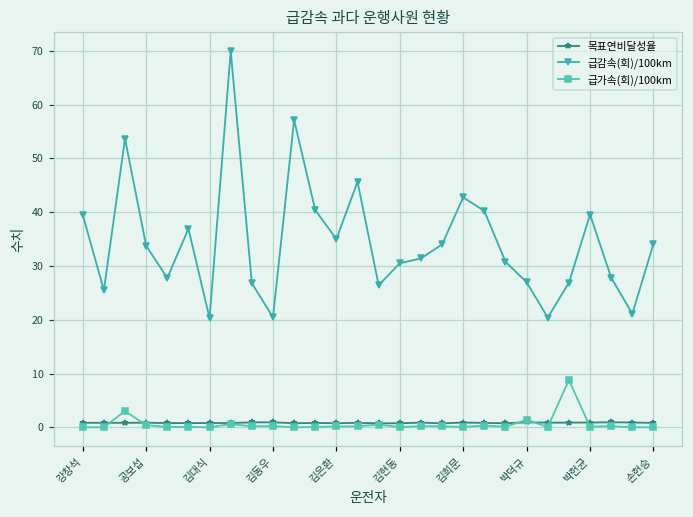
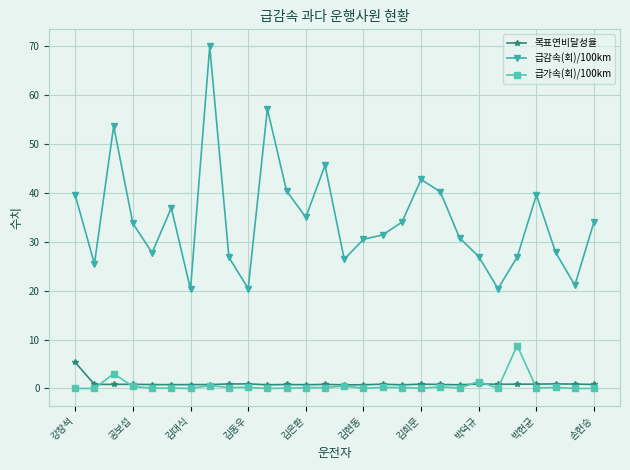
목표연비달성율, 강창석: 1 -> 5
